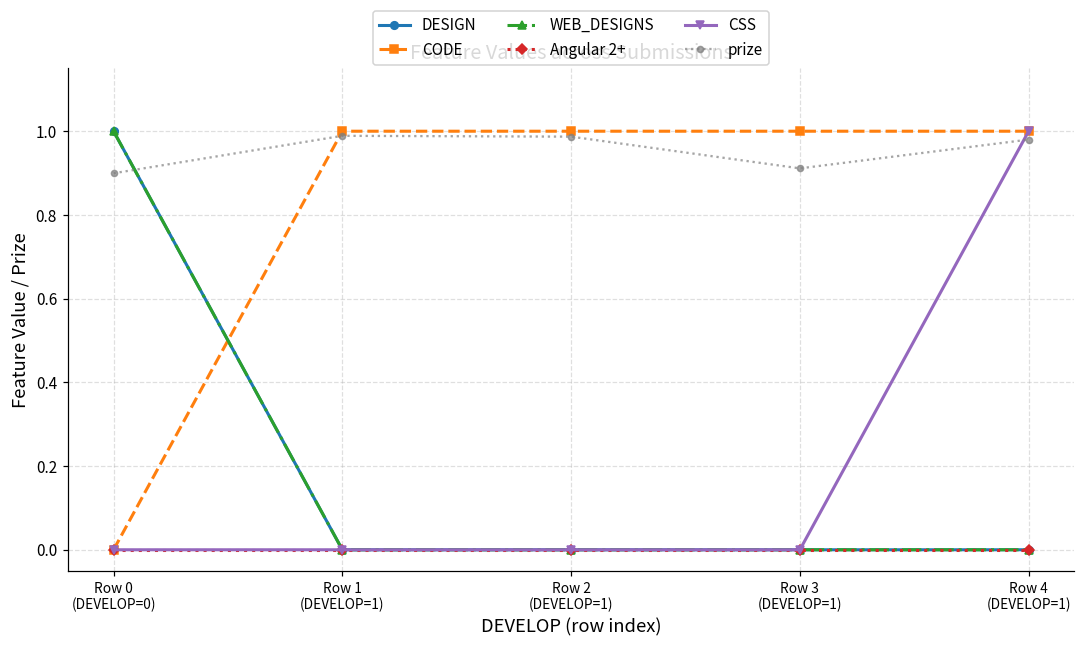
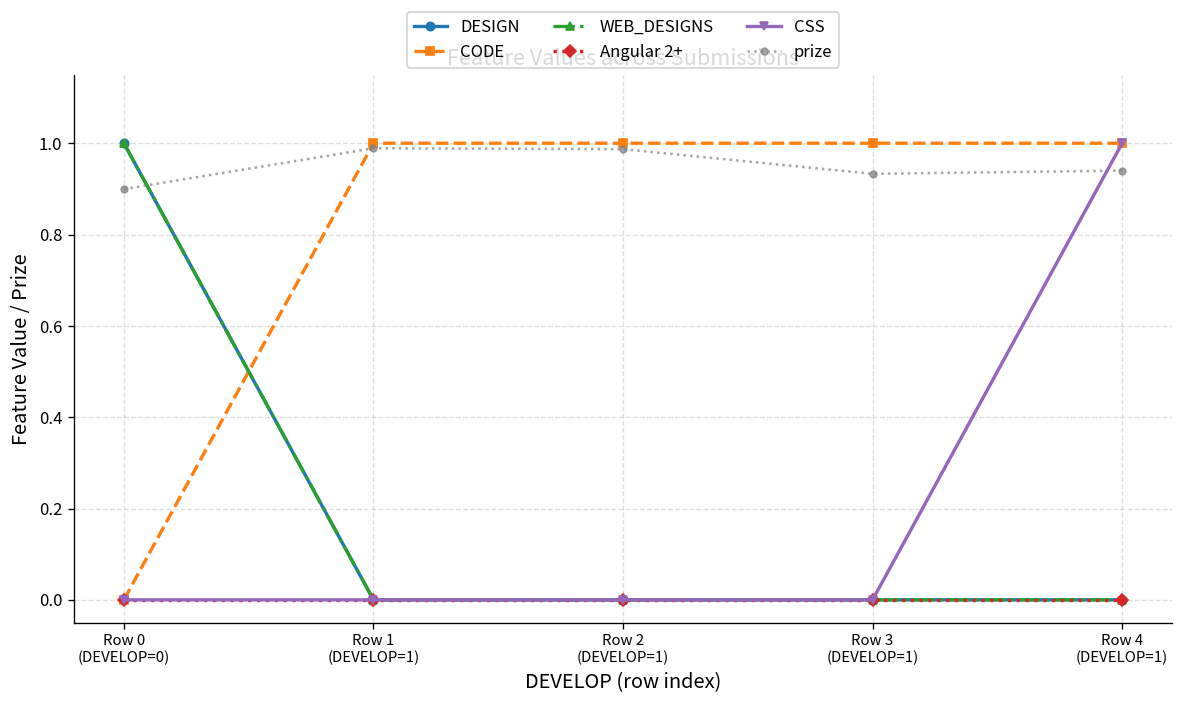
prize, Row 3 (DEVELOP=1): 0.91 -> 0.93
prize, Row 4 (DEVELOP=1): 0.98 -> 0.94
